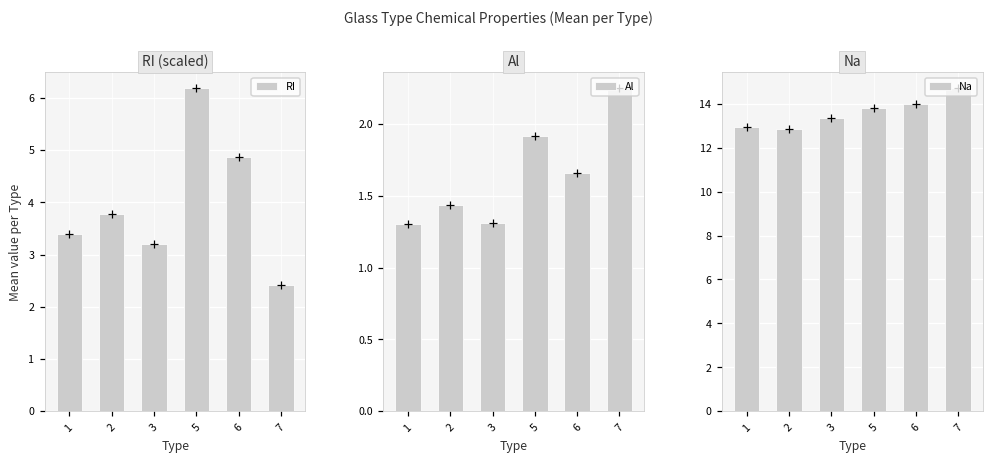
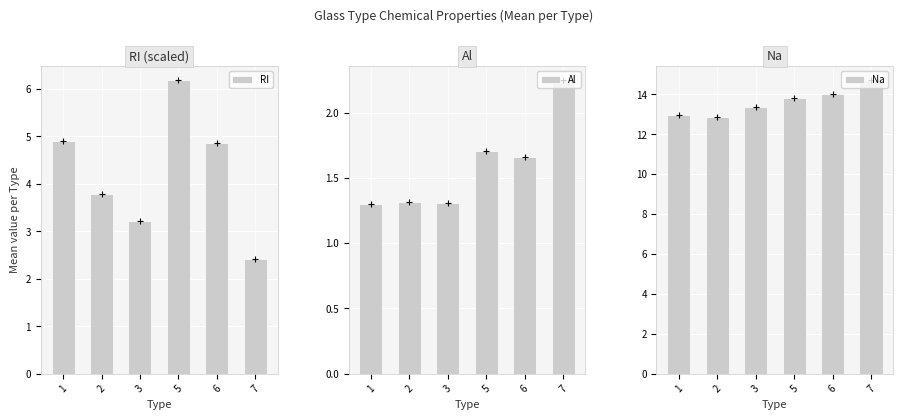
RI (scaled), 1: 3.4 -> 4.9
Al, 2: 1.44 -> 1.32
Al, 5: 1.92 -> 1.71
